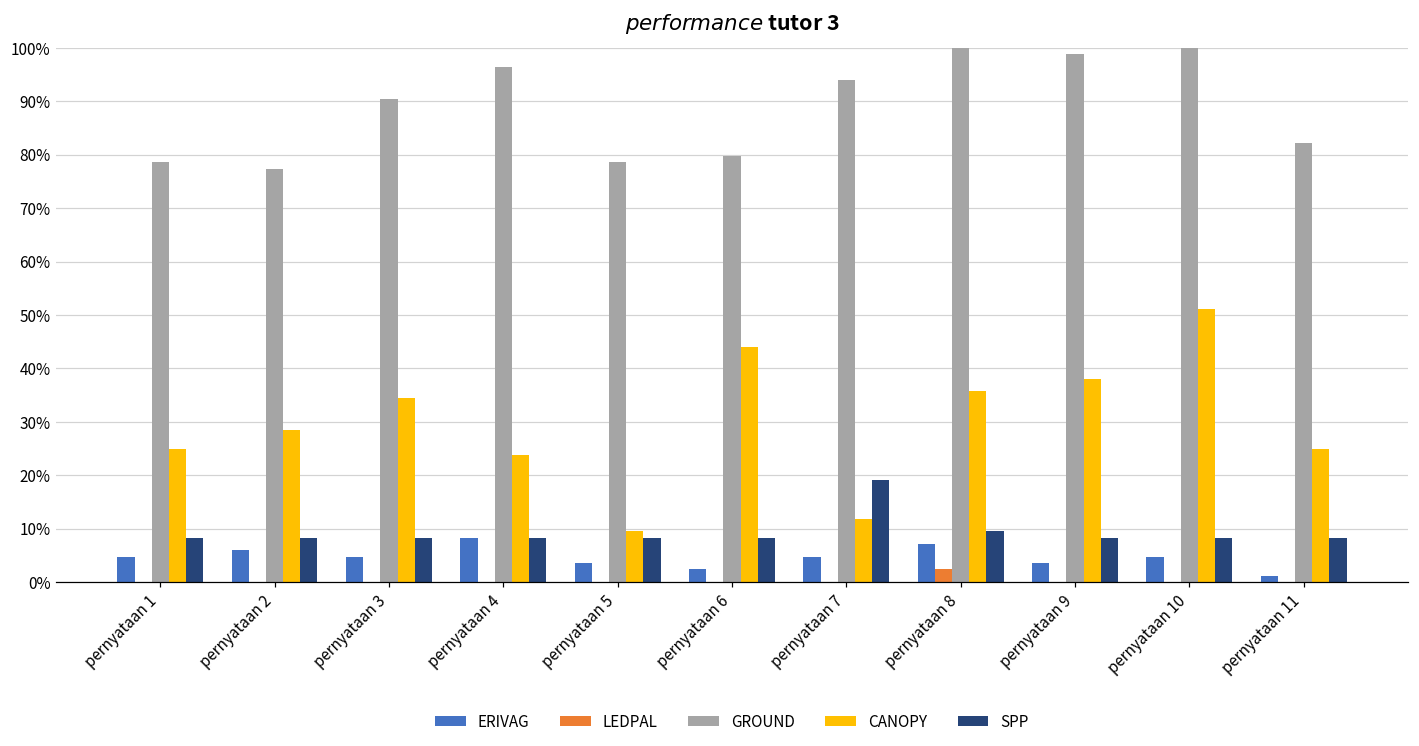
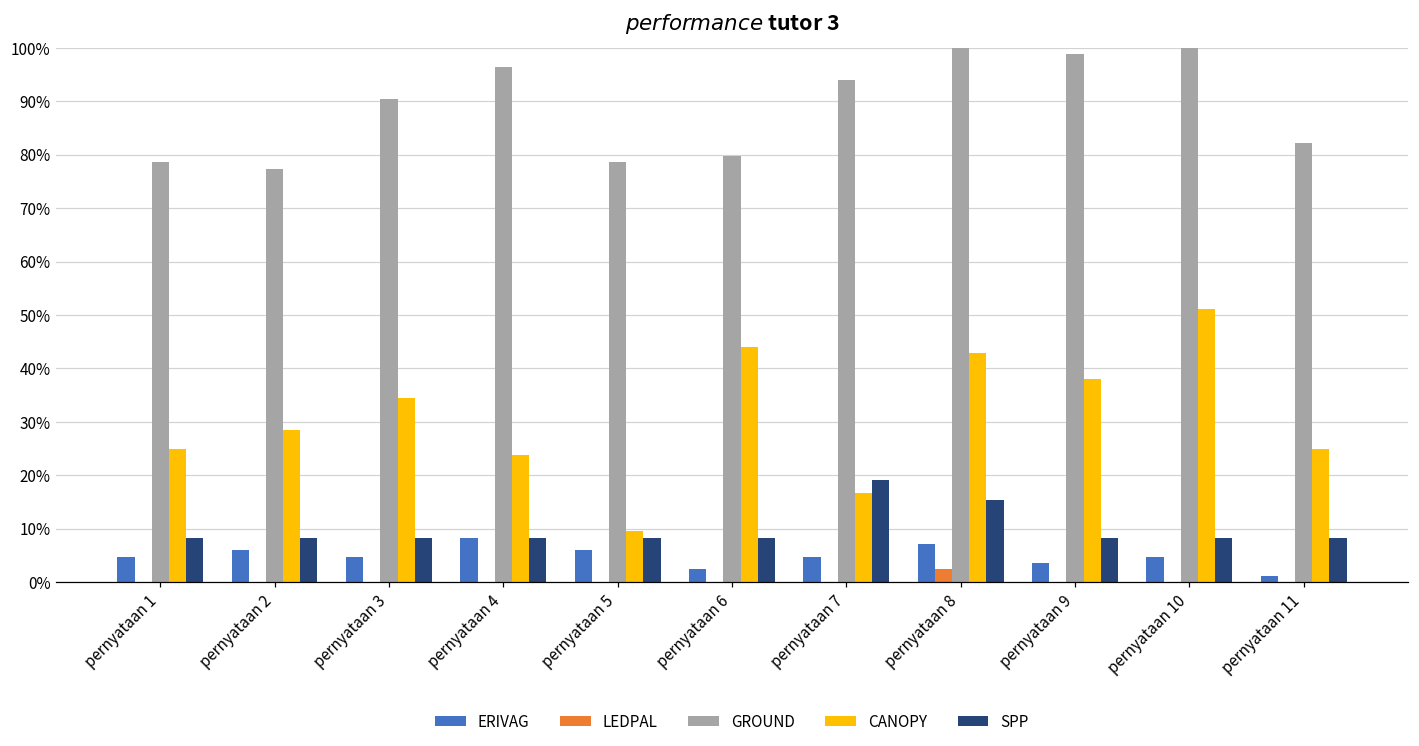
ERIVAG, pernyataan 5: 4% -> 6%
CANOPY, pernyataan 7: 12% -> 17%
CANOPY, pernyataan 8: 36% -> 43%
SPP, pernyataan 8: 10% -> 15%
